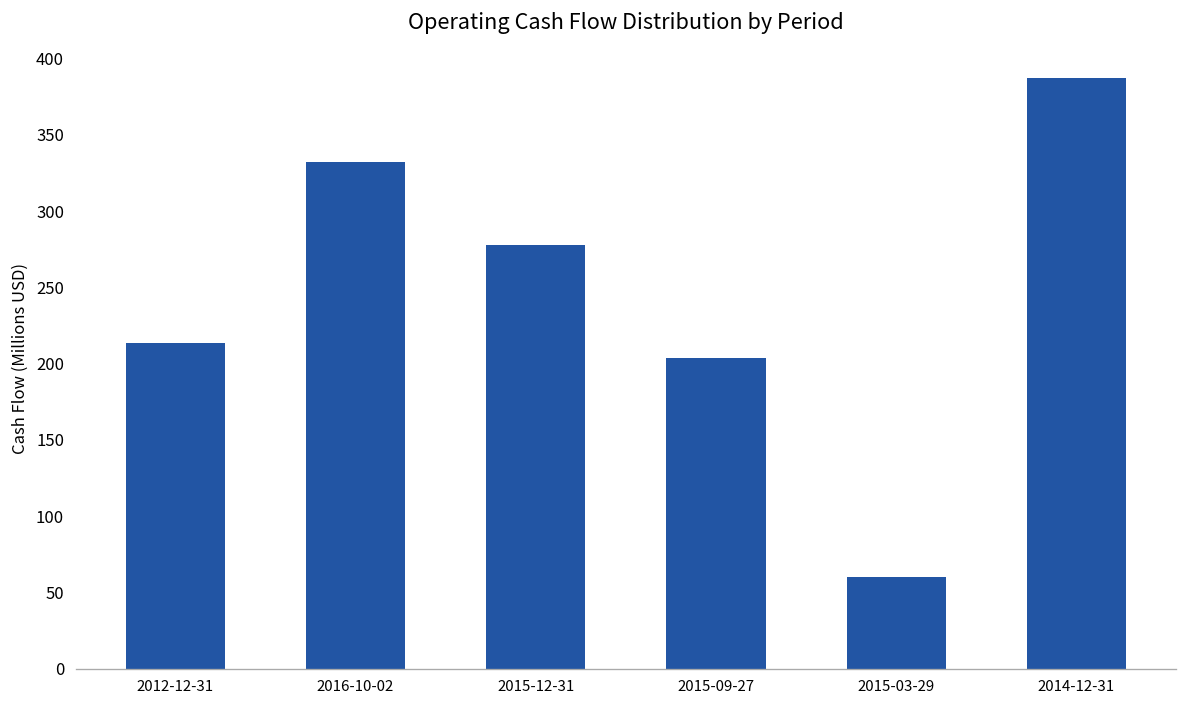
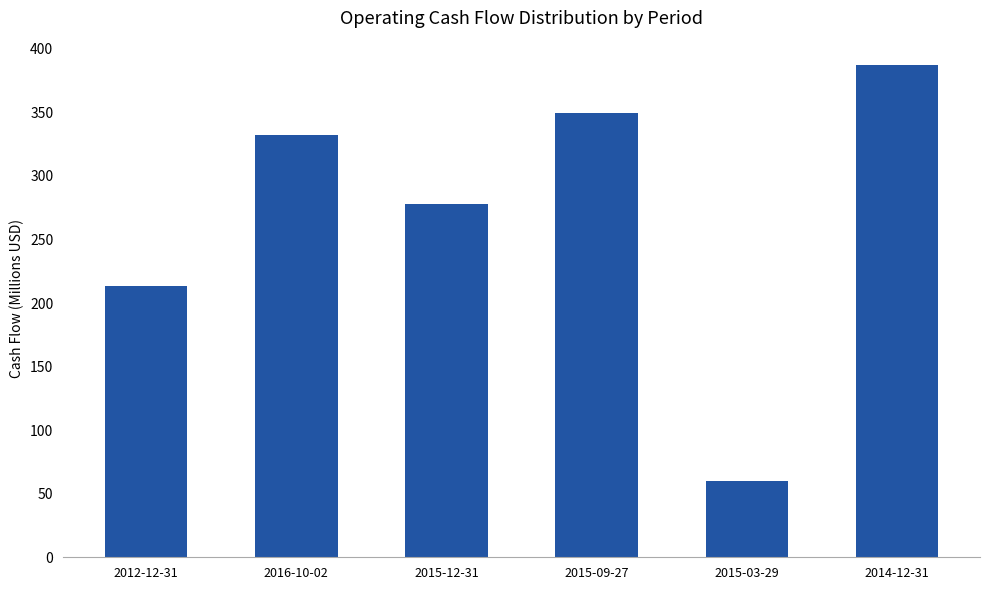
2015-09-27: 204 -> 350
